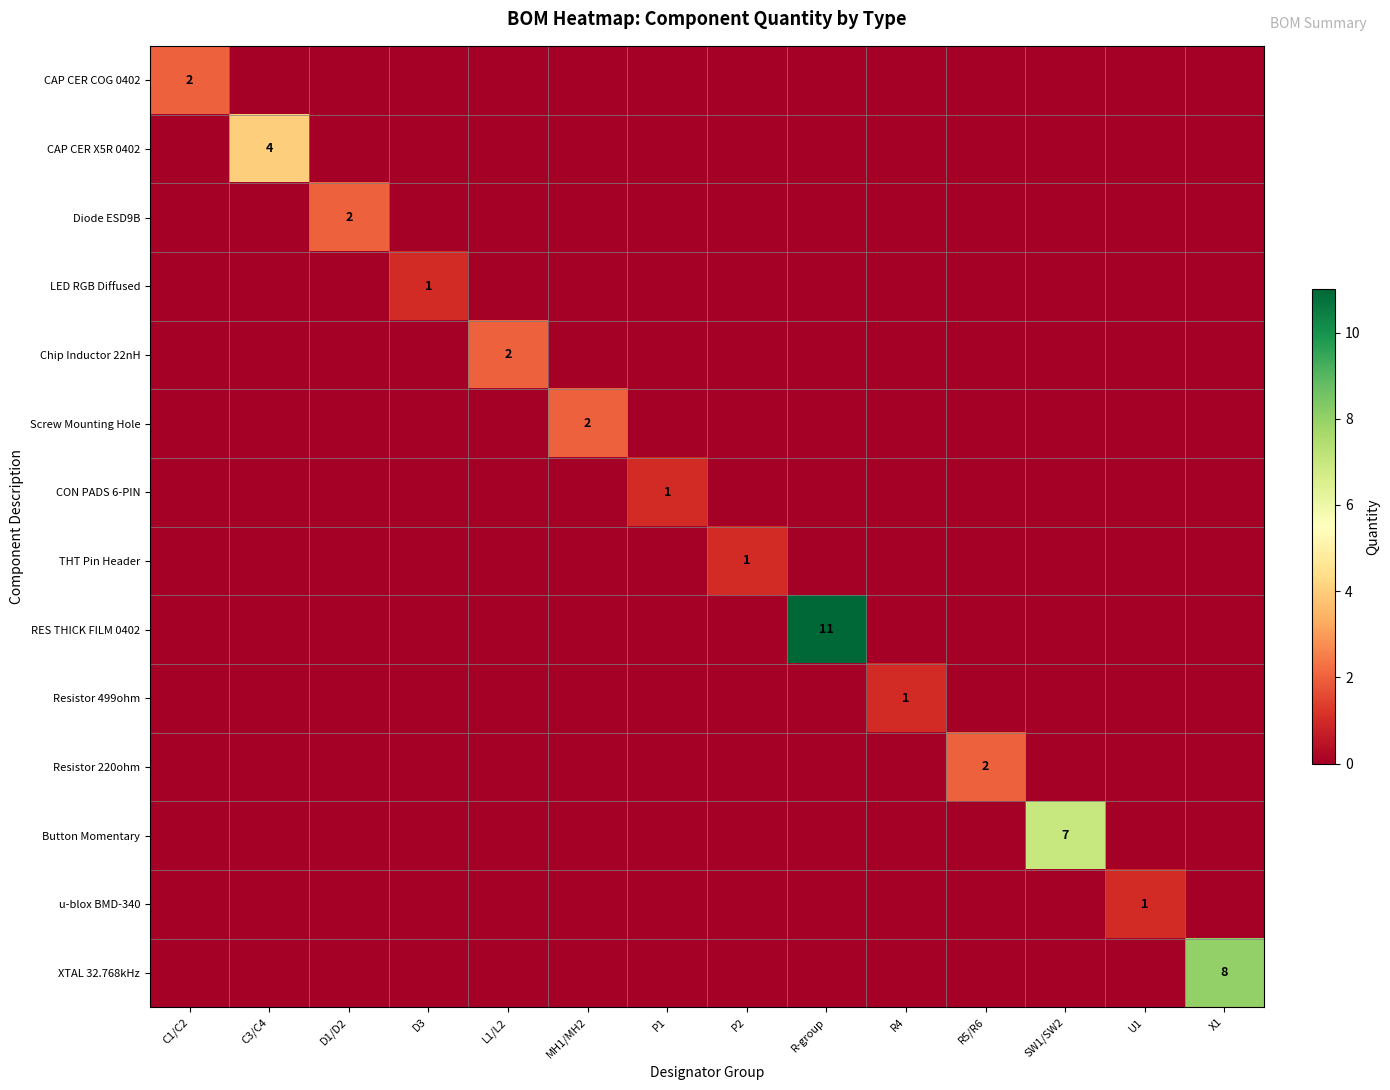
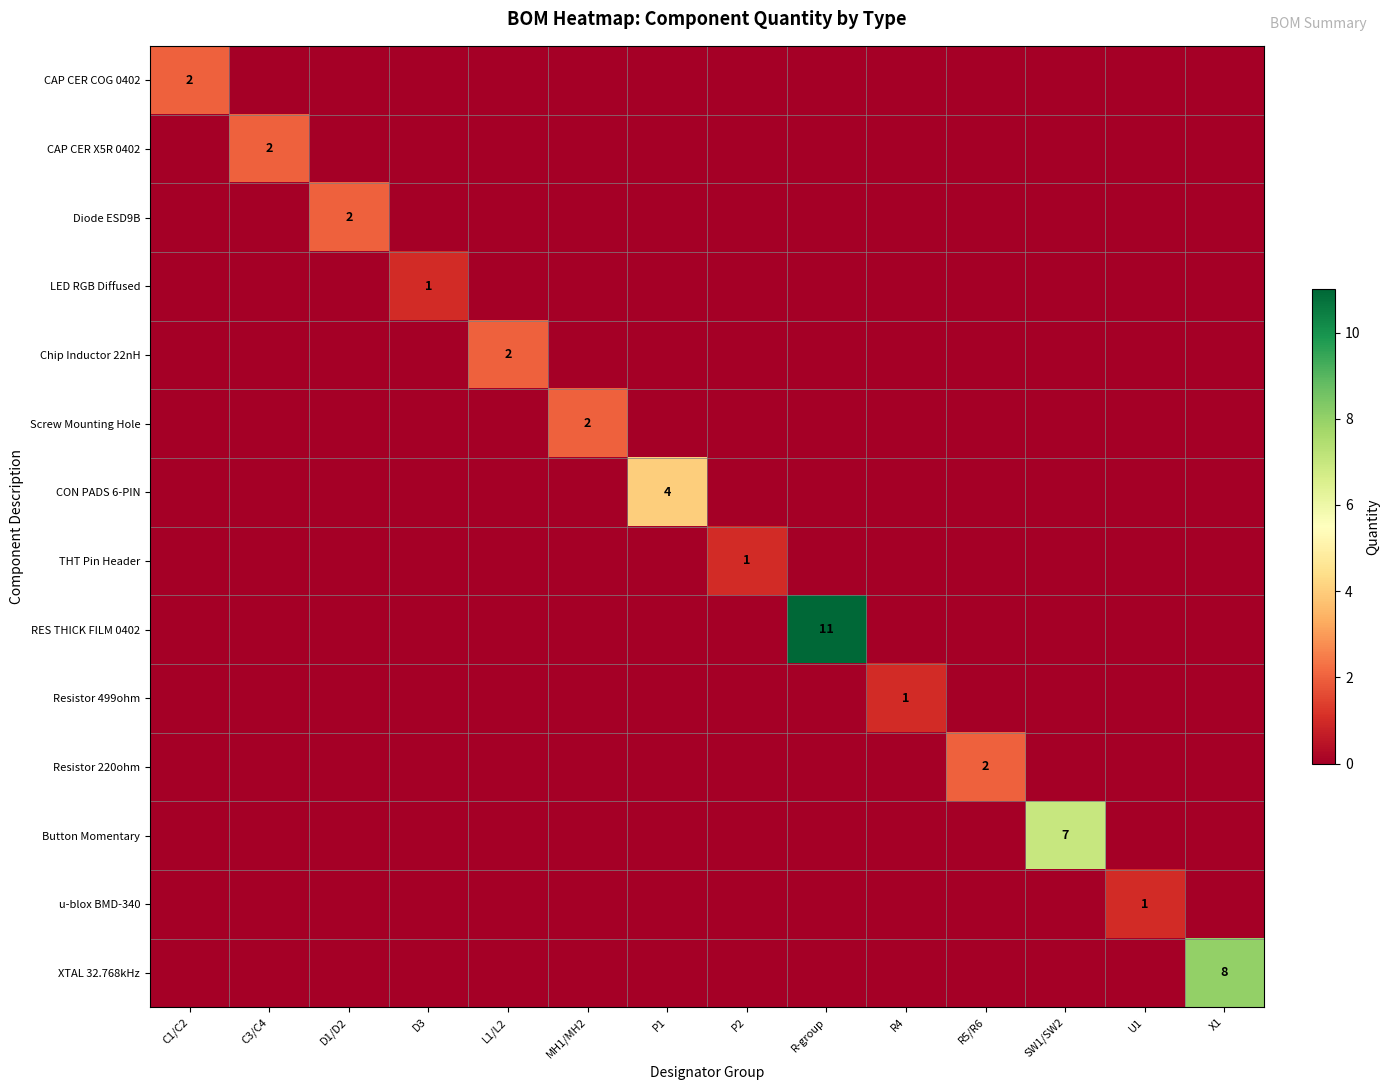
CAP CER X5R 0402, C3/C4: 4 -> 2
CON PADS 6-PIN, P1: 1 -> 4
